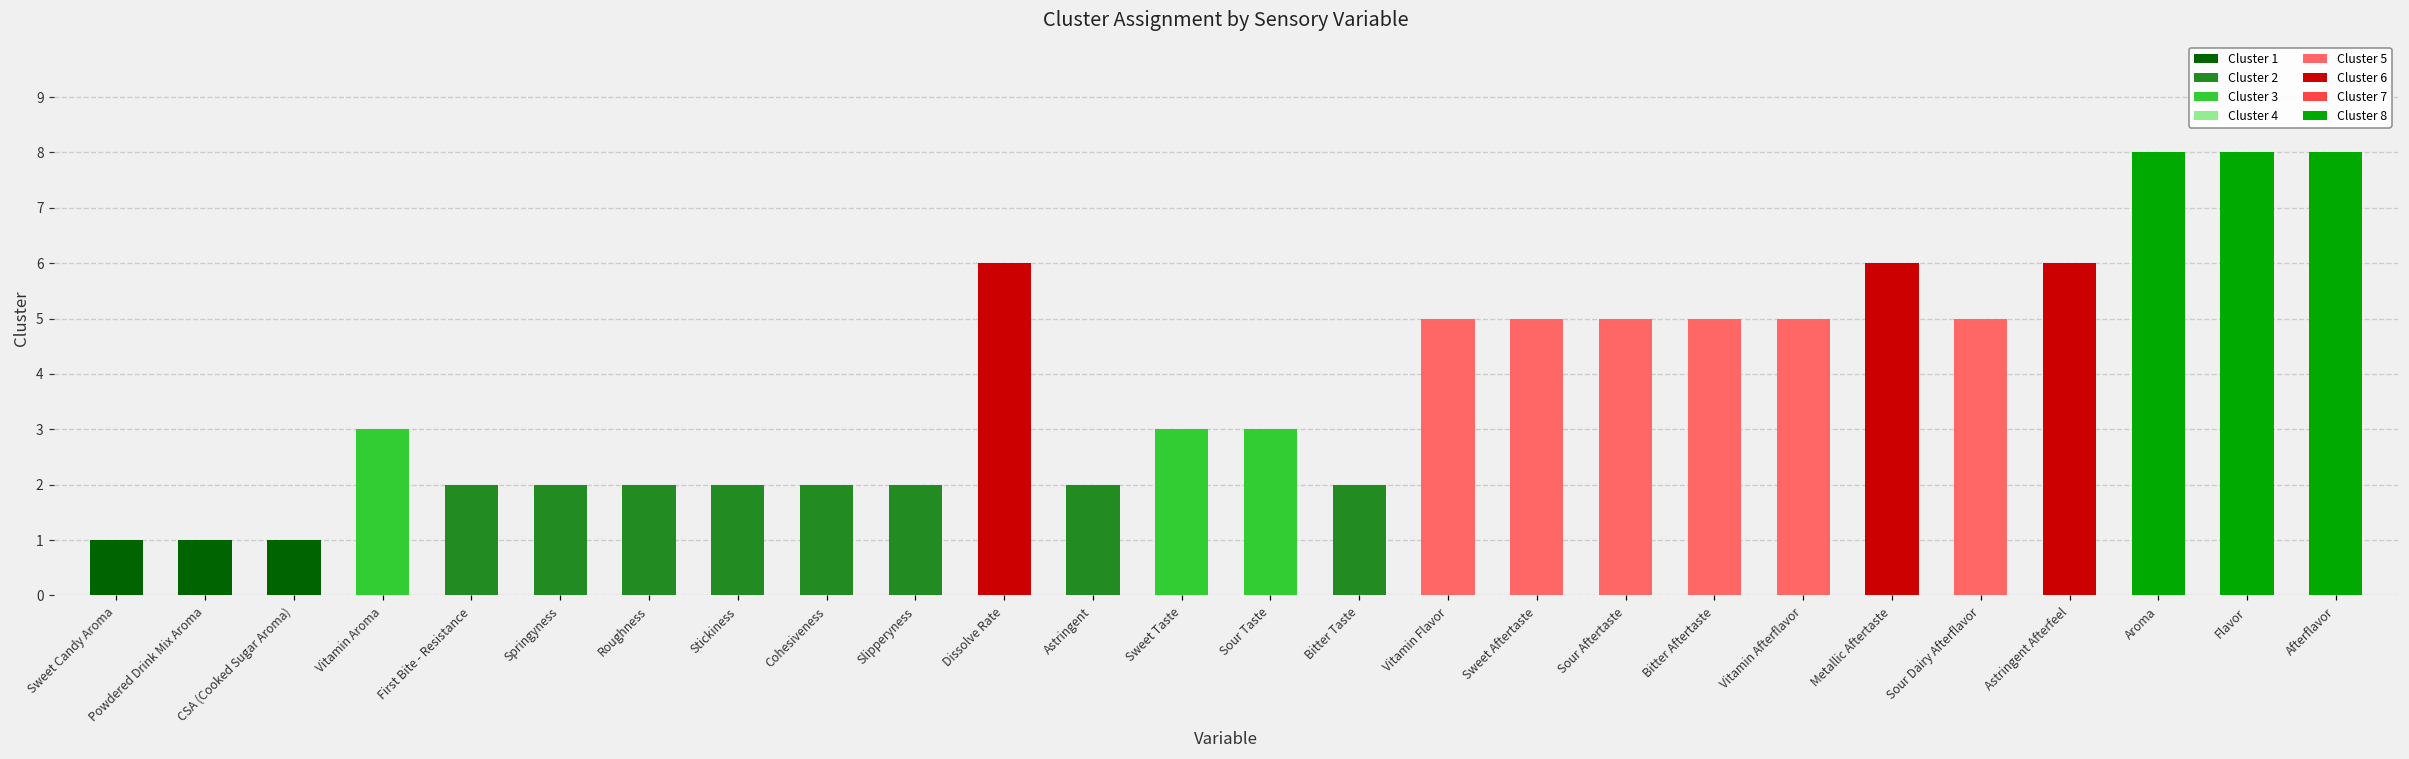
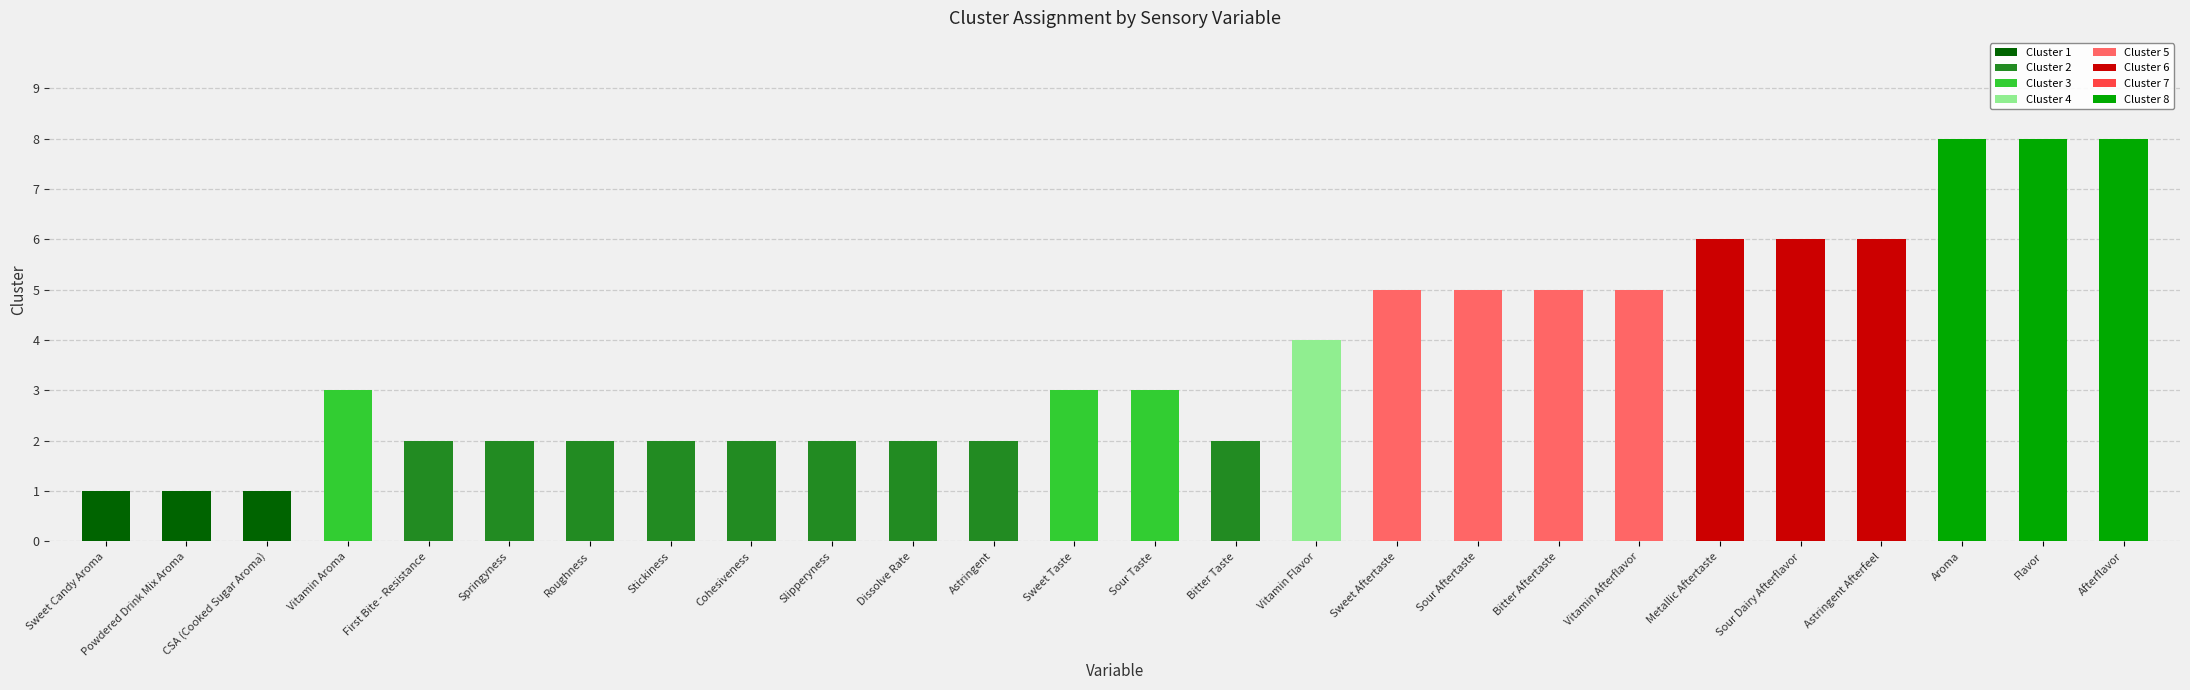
Dissolve Rate: 6 -> 2
Vitamin Flavor: 5 -> 4
Sour Dairy Afterflavor: 5 -> 6
